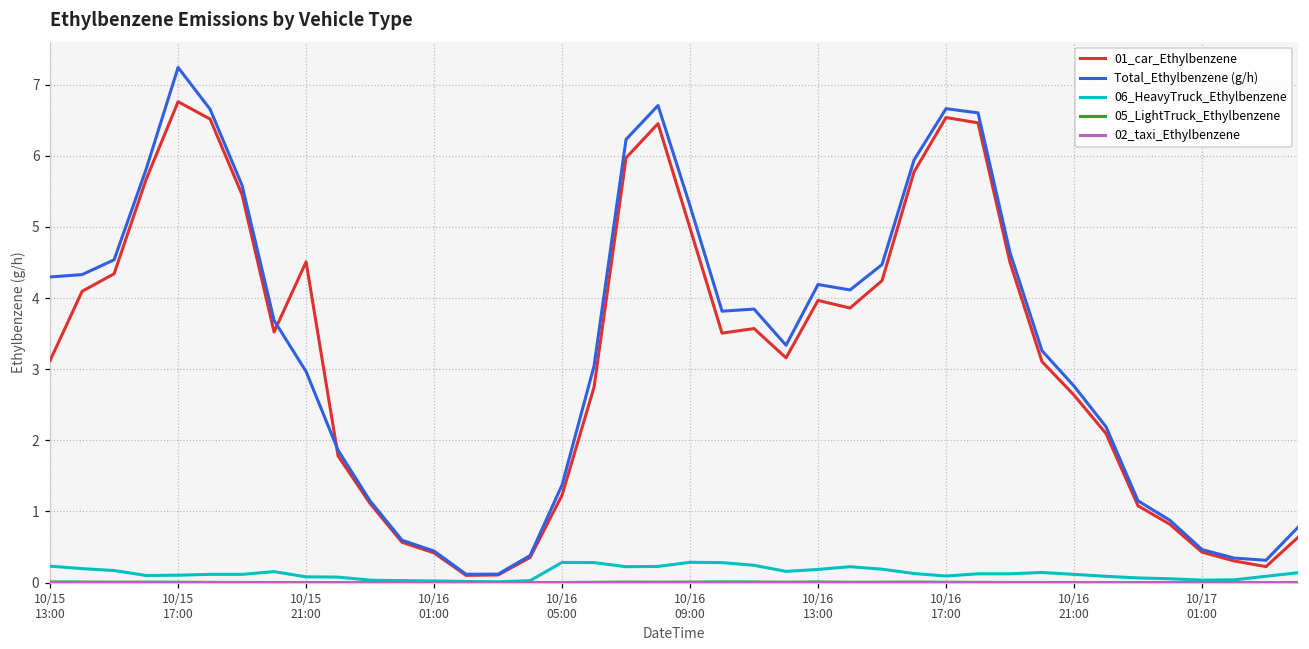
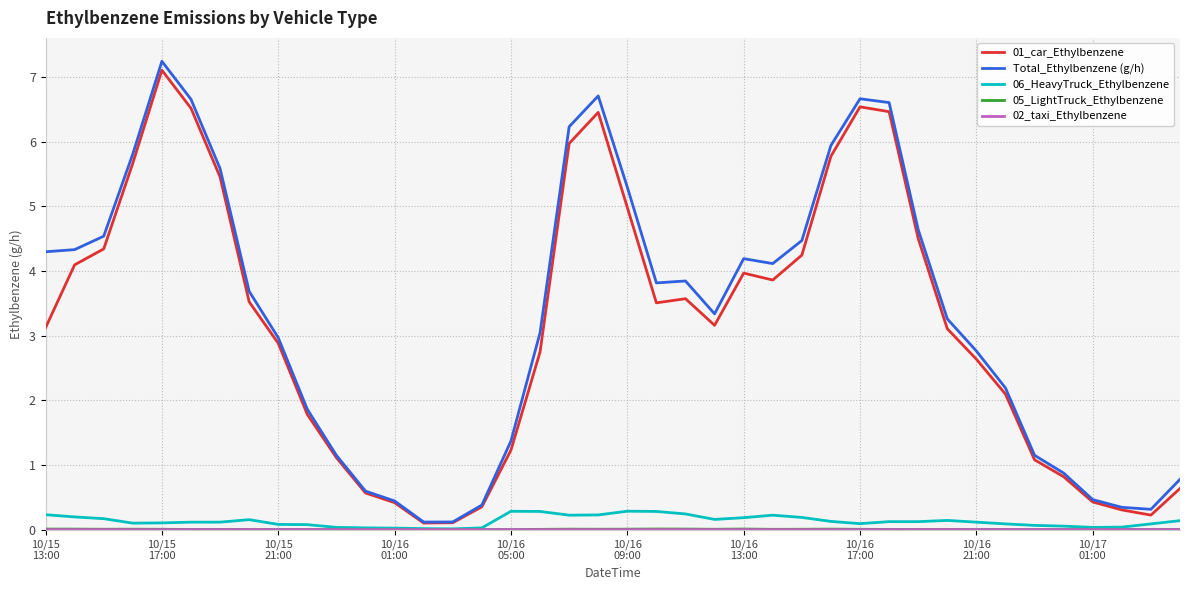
01_car_Ethylbenzene, 10/15 17:00: 6.8 -> 7.1
01_car_Ethylbenzene, 10/15 21:00: 4.5 -> 2.9
